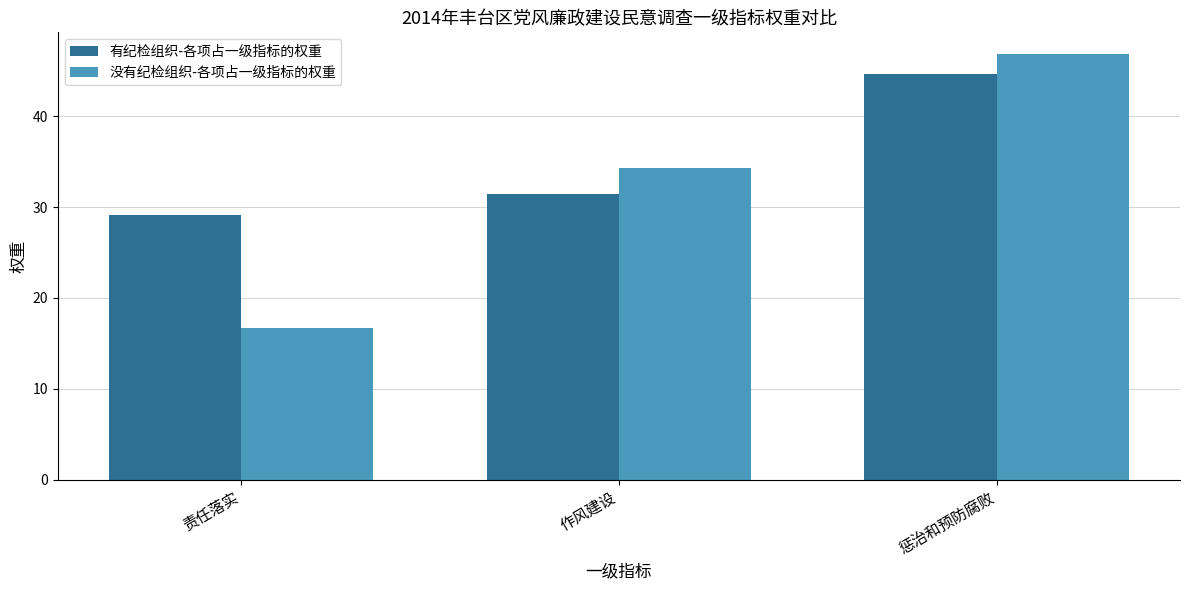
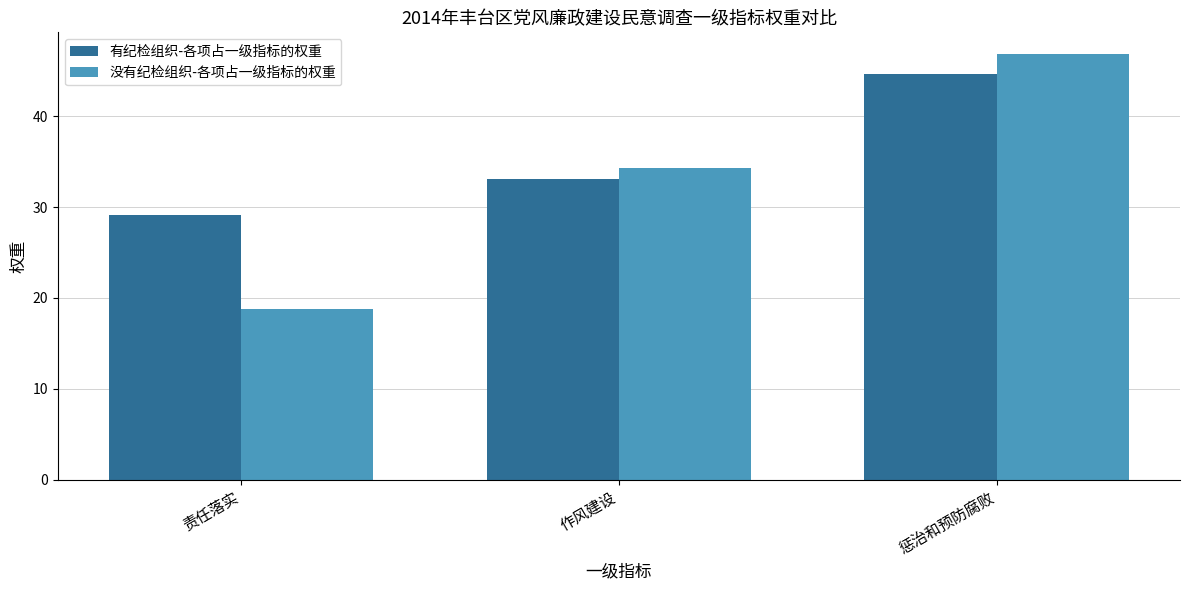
没有纪检组织-各项占一级指标的权重, 责任落实: 17 -> 19
有纪检组织-各项占一级指标的权重, 作风建设: 31 -> 33
